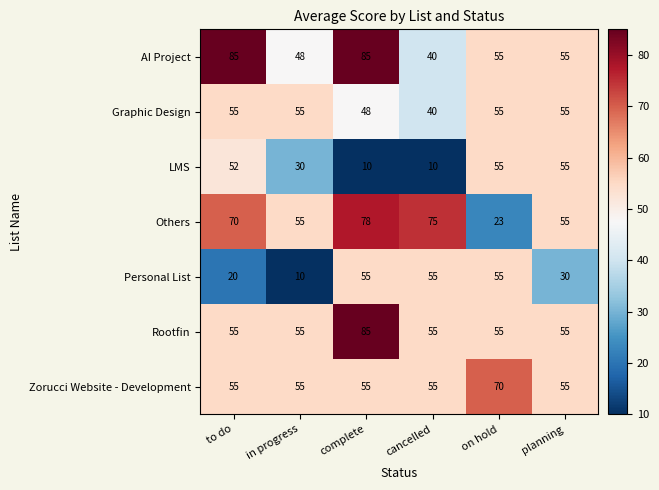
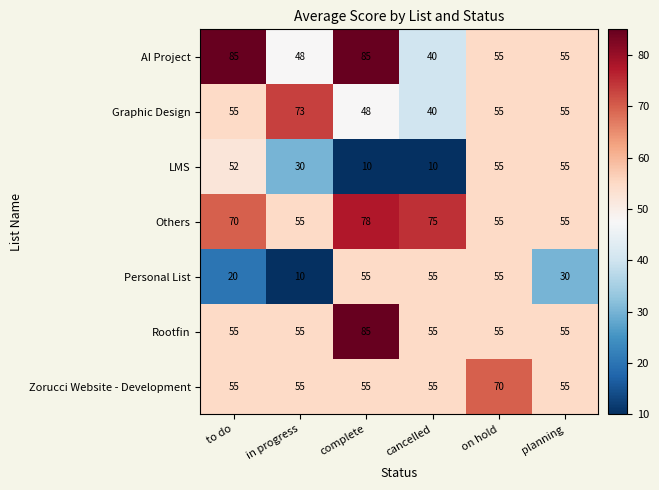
Graphic Design, in progress: 55 -> 73
Others, on hold: 23 -> 55
